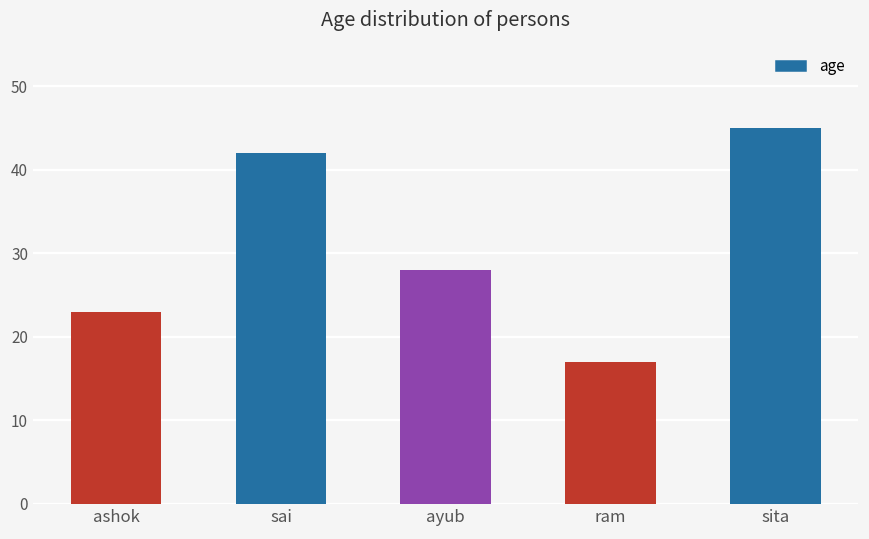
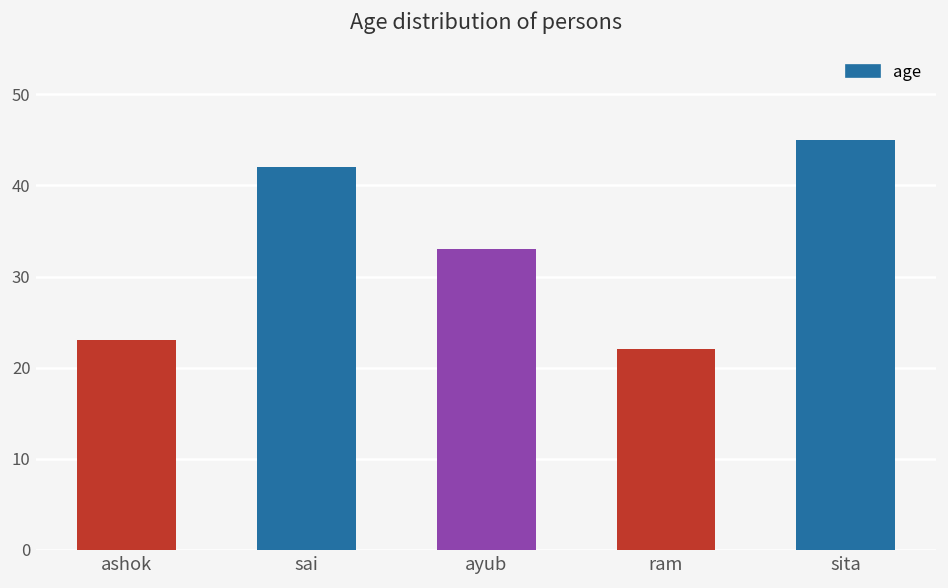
ayub: 28 -> 33
ram: 17 -> 22
